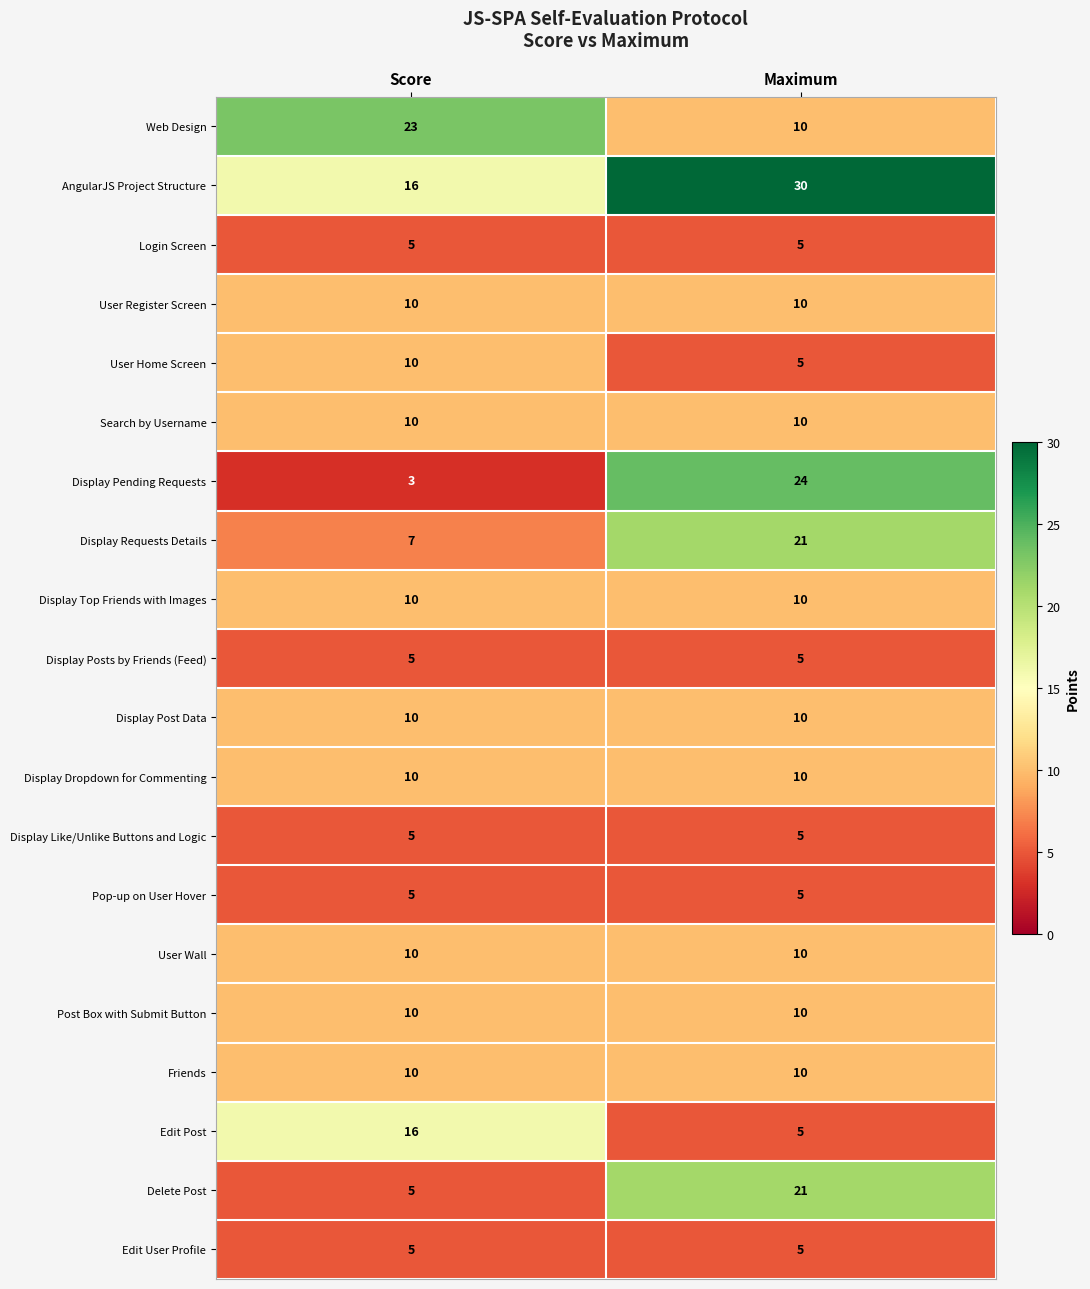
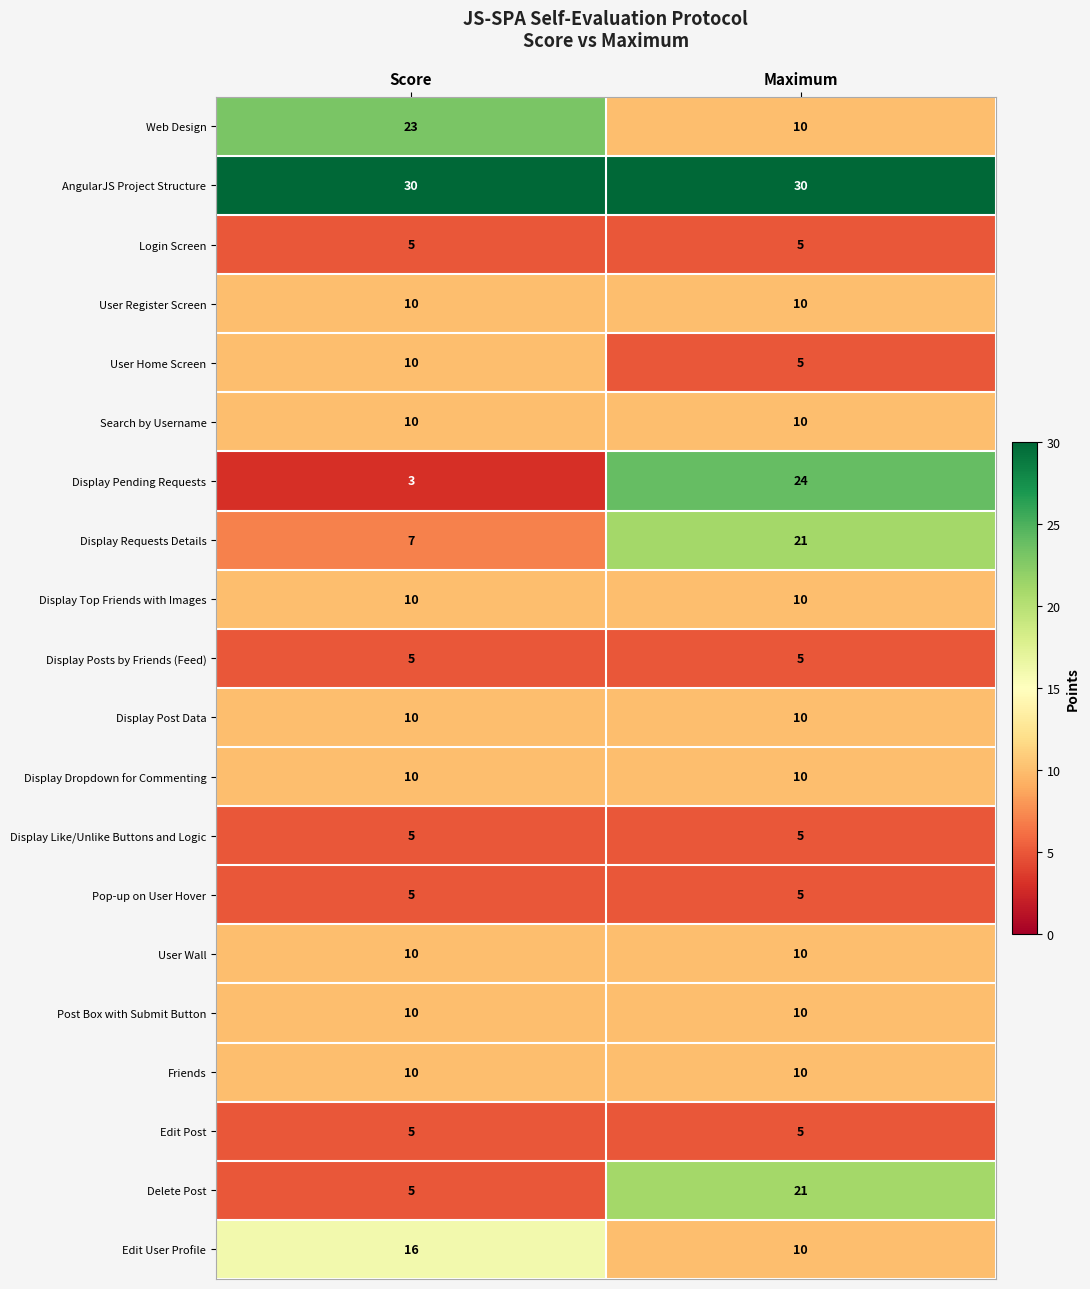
AngularJS Project Structure, Score: 16 -> 30
Edit Post, Score: 16 -> 5
Edit User Profile, Score: 5 -> 16
Edit User Profile, Maximum: 5 -> 10
